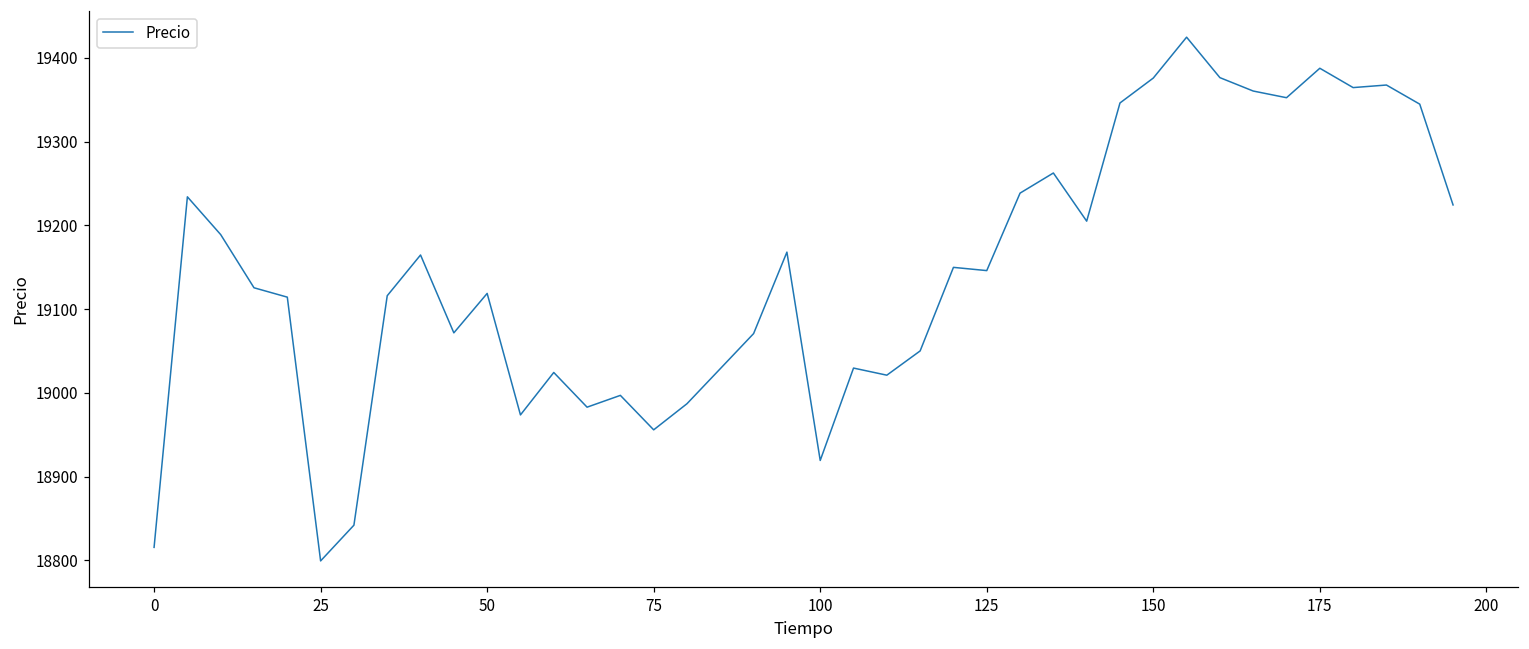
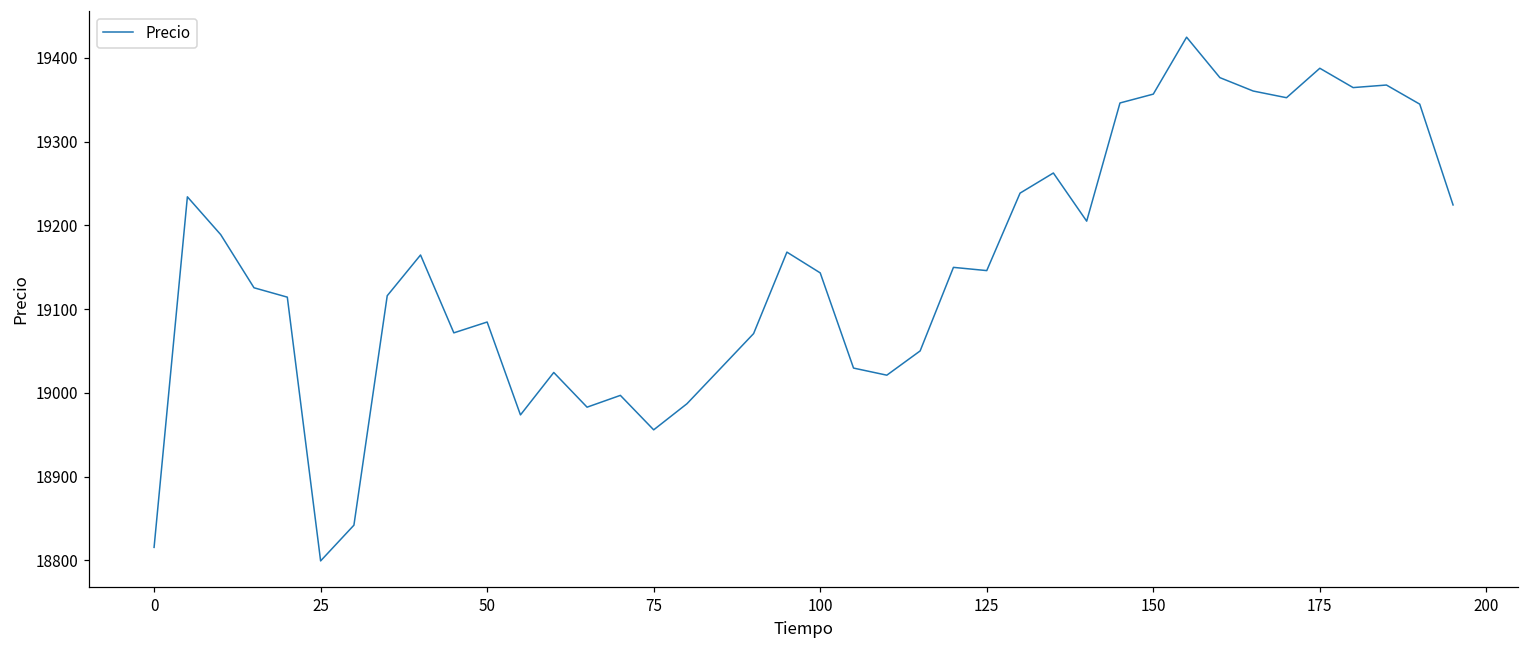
50: 19120 -> 19080
100: 18920 -> 19140
150: 19380 -> 19360
